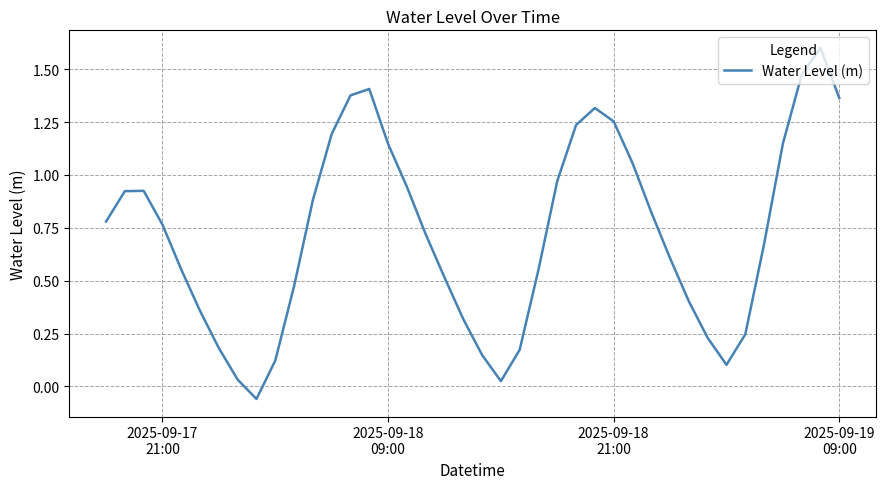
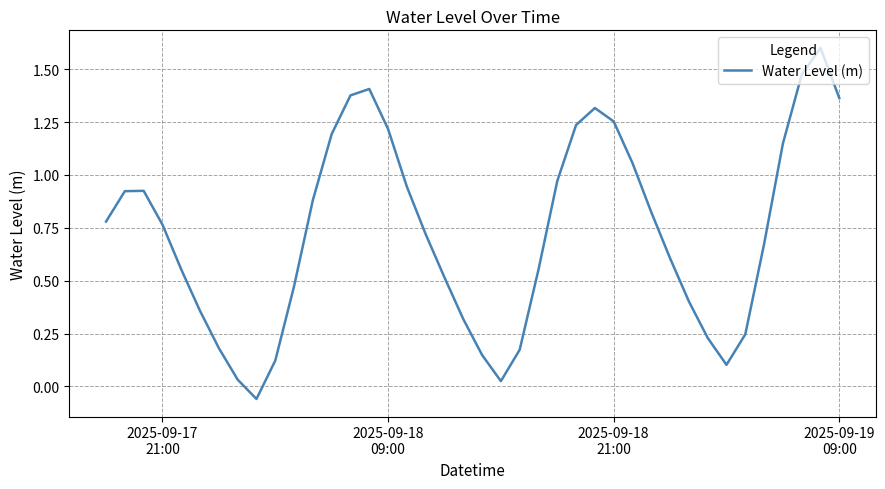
2025-09-18 09:00: 1.15 -> 1.22
